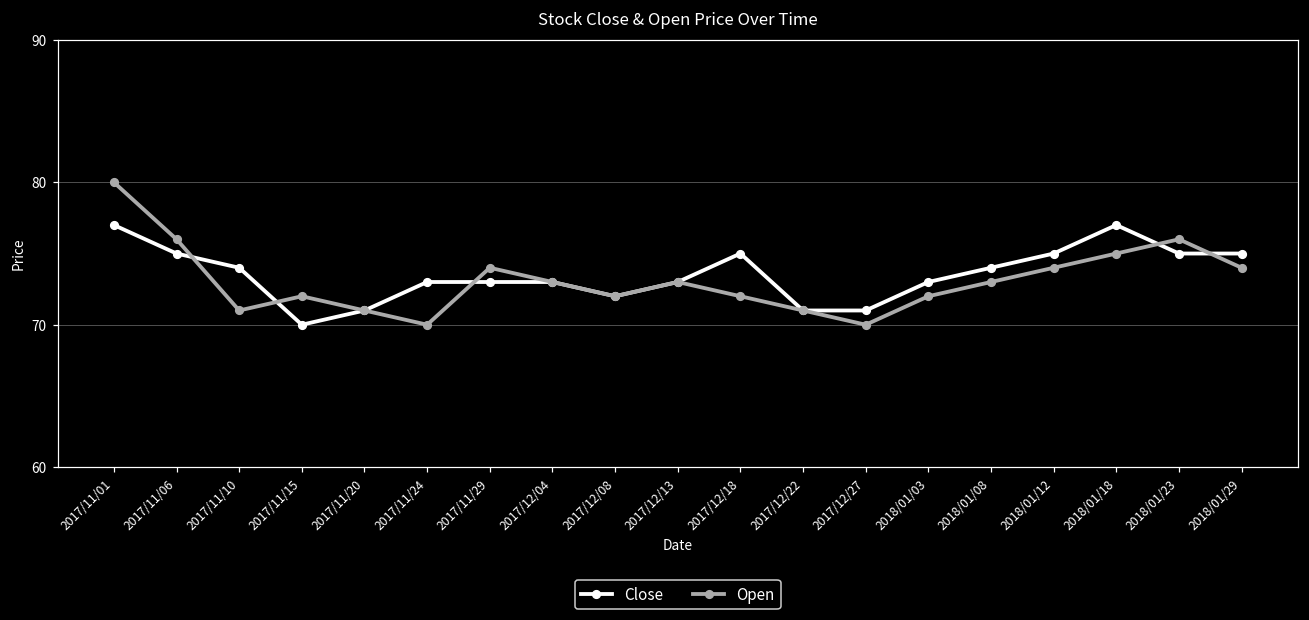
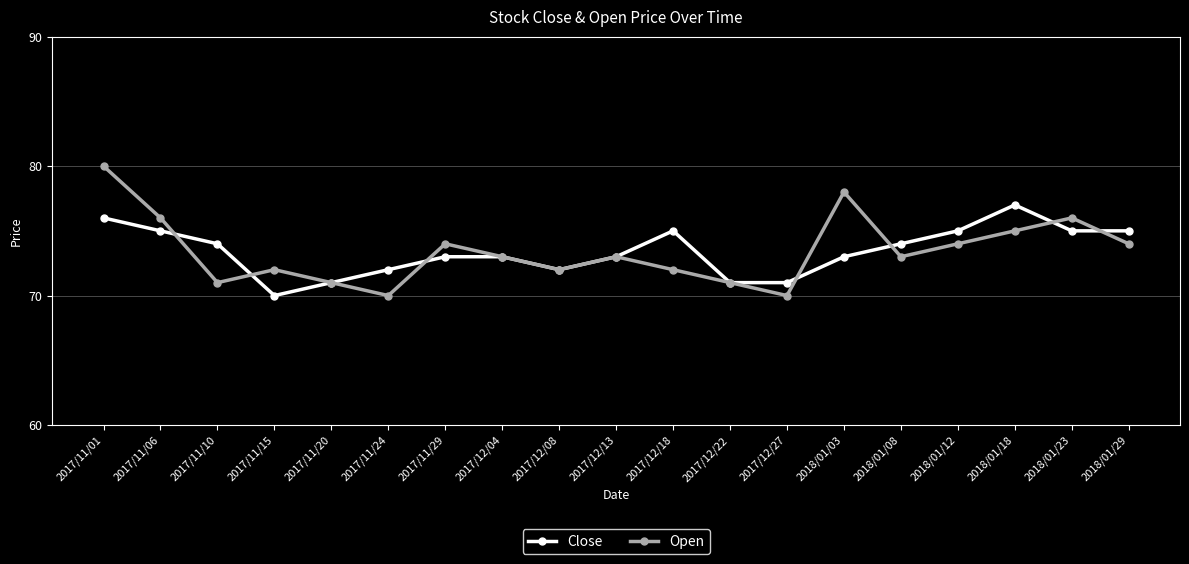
Close, 2017/11/01: 77 -> 76
Close, 2017/11/24: 73 -> 72
Open, 2018/01/03: 72 -> 78
